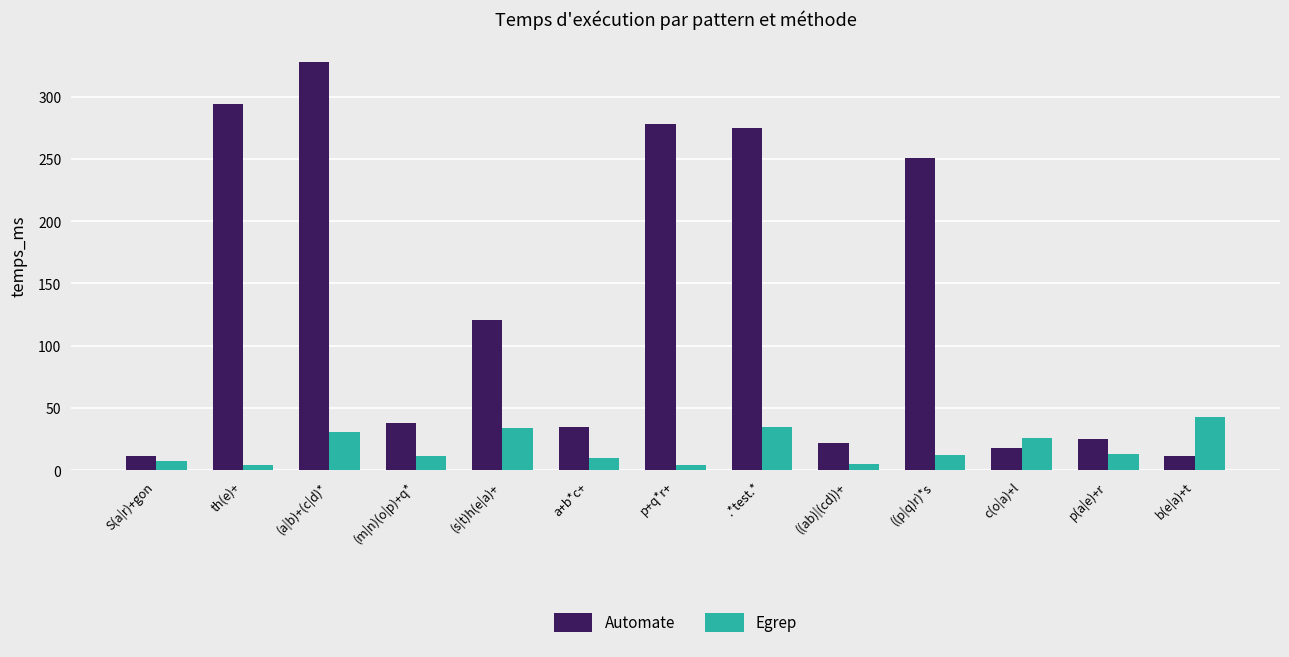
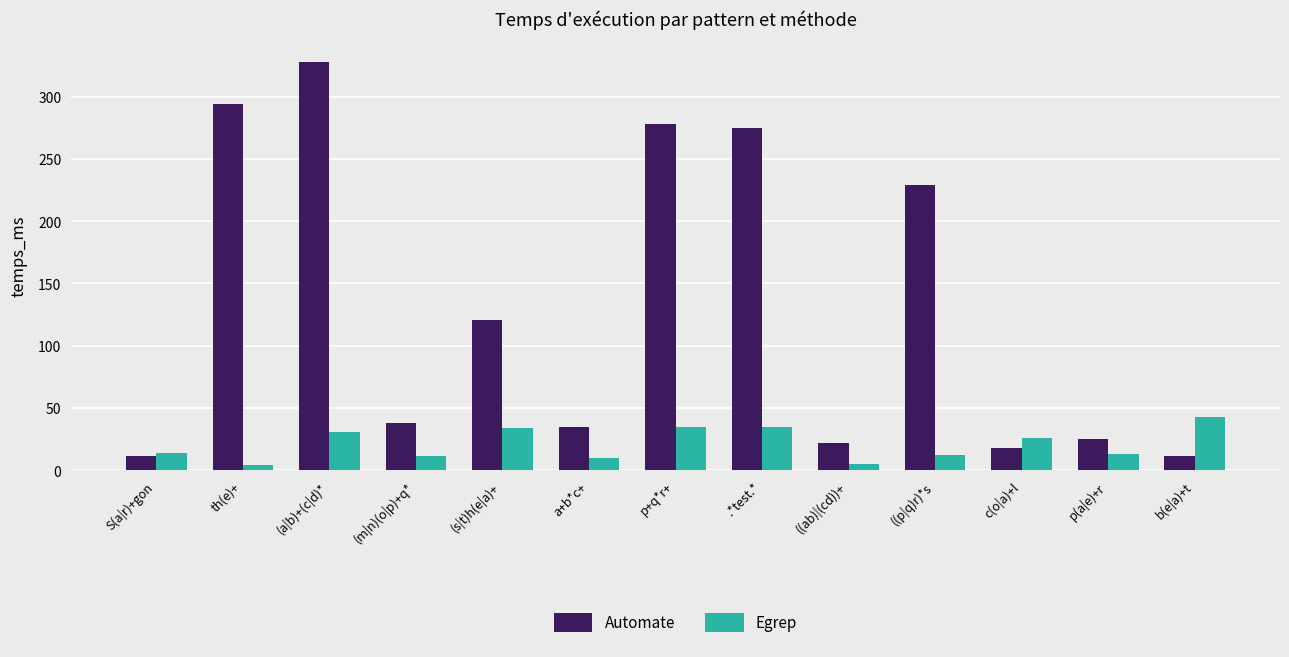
Egrep, S(a|r)+gon: 7 -> 14
Egrep, p+q*r+: 4 -> 35
Automate, ((p|q)r)*s: 251 -> 229
